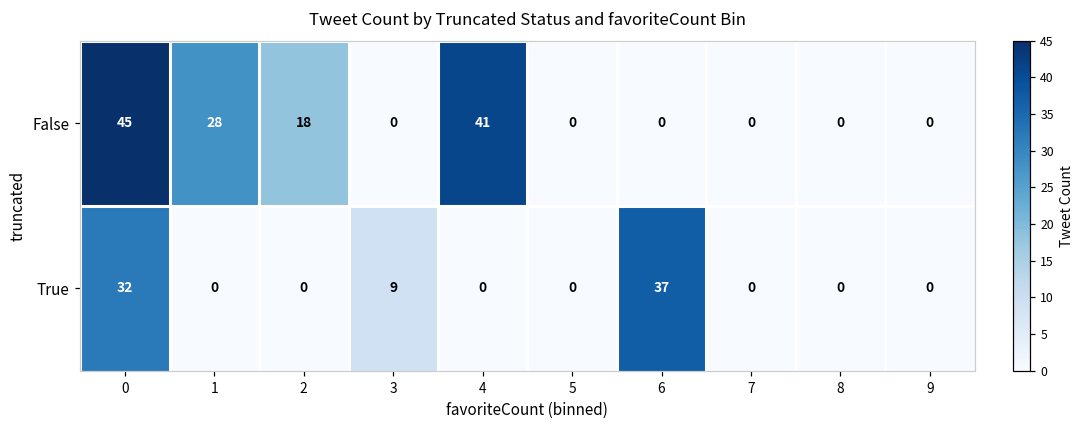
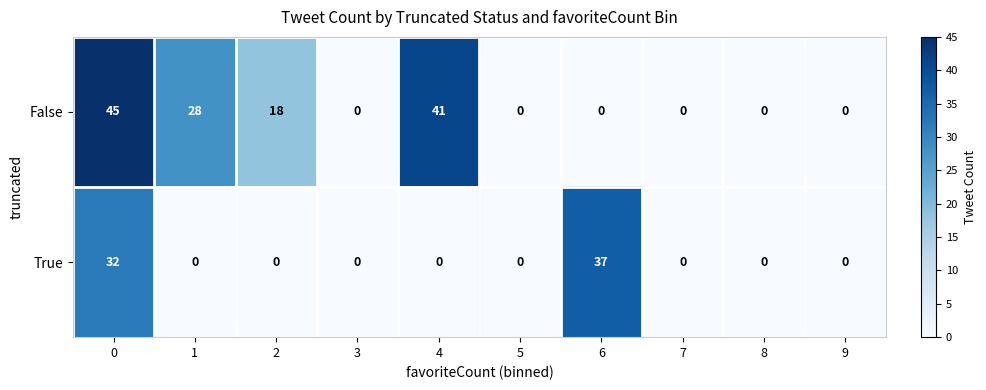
True, 3: 9 -> 0
